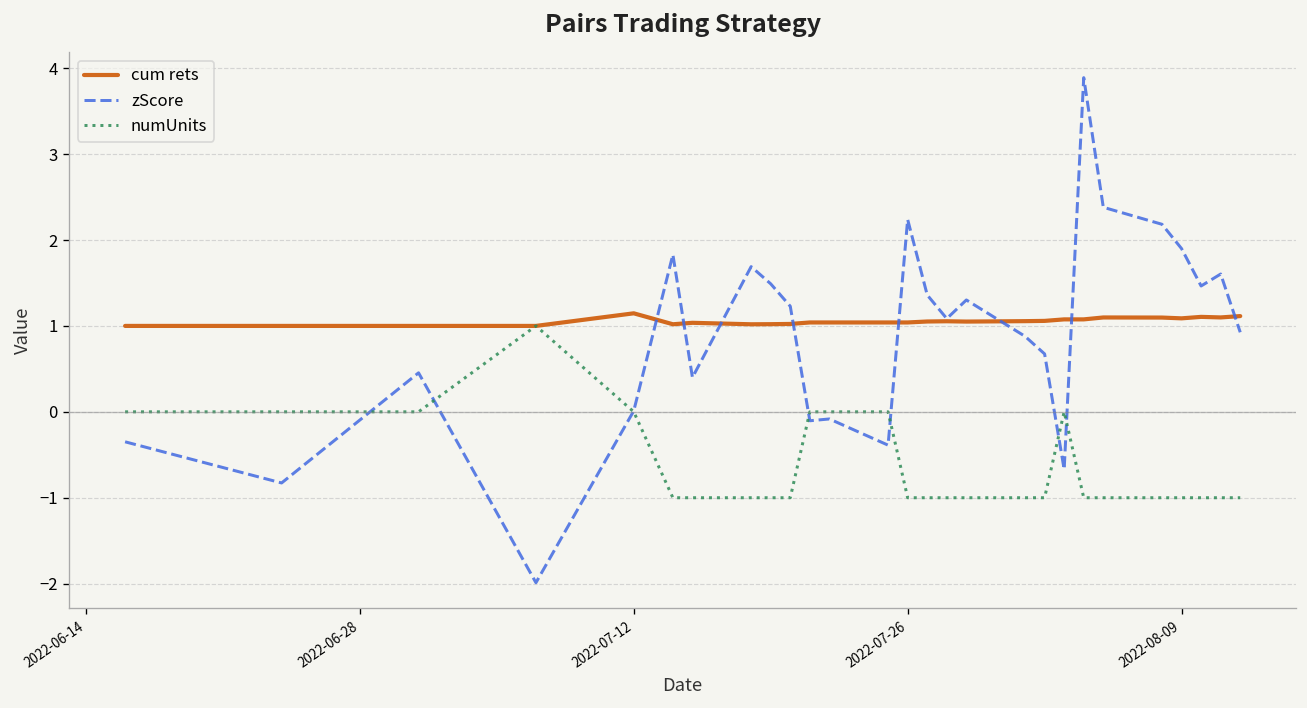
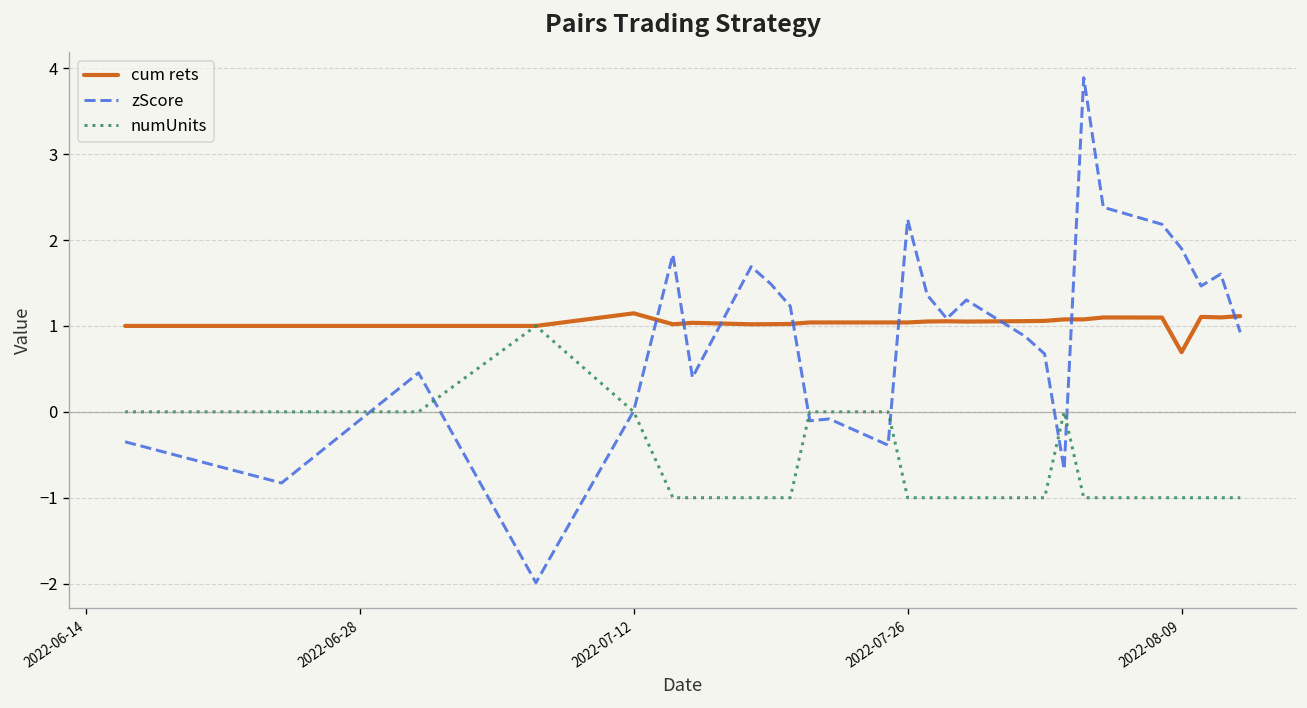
cum rets, 2022-08-09: 1.1 -> 0.7
